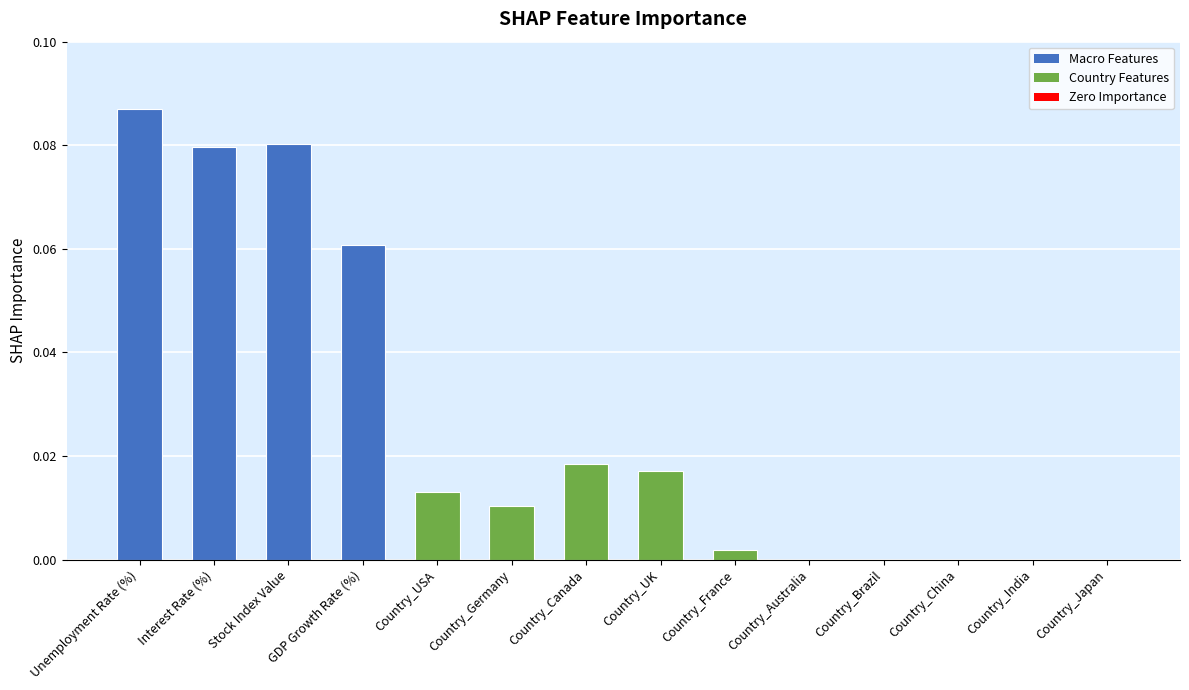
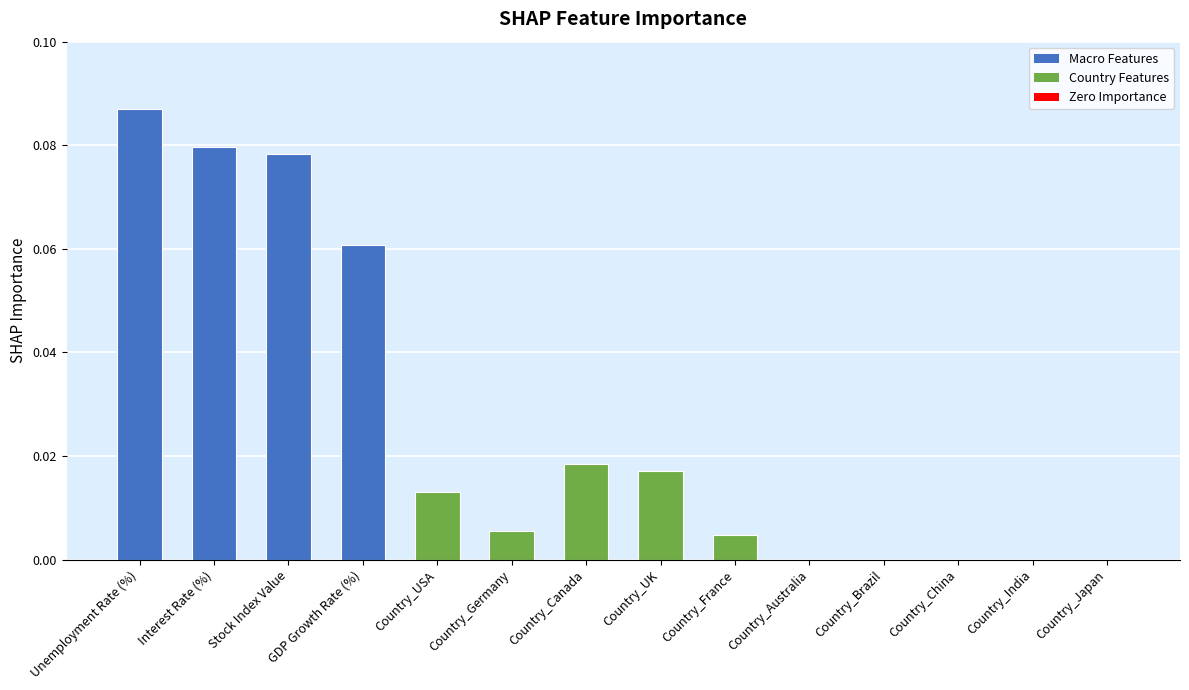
Stock Index Value: 0.080 -> 0.078
Country_Germany: 0.010 -> 0.006
Country_France: 0.002 -> 0.005
